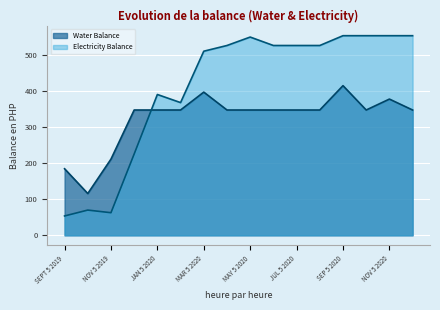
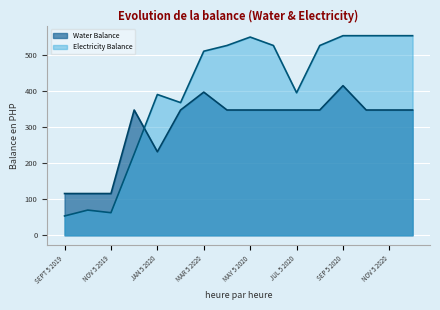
Water Balance, SEPT 5 2019: 180 -> 120
Water Balance, NOV 5 2019: 210 -> 120
Water Balance, JAN 5 2020: 350 -> 230
Electricity Balance, JUL 5 2020: 530 -> 400
Water Balance, NOV 5 2020: 380 -> 350
